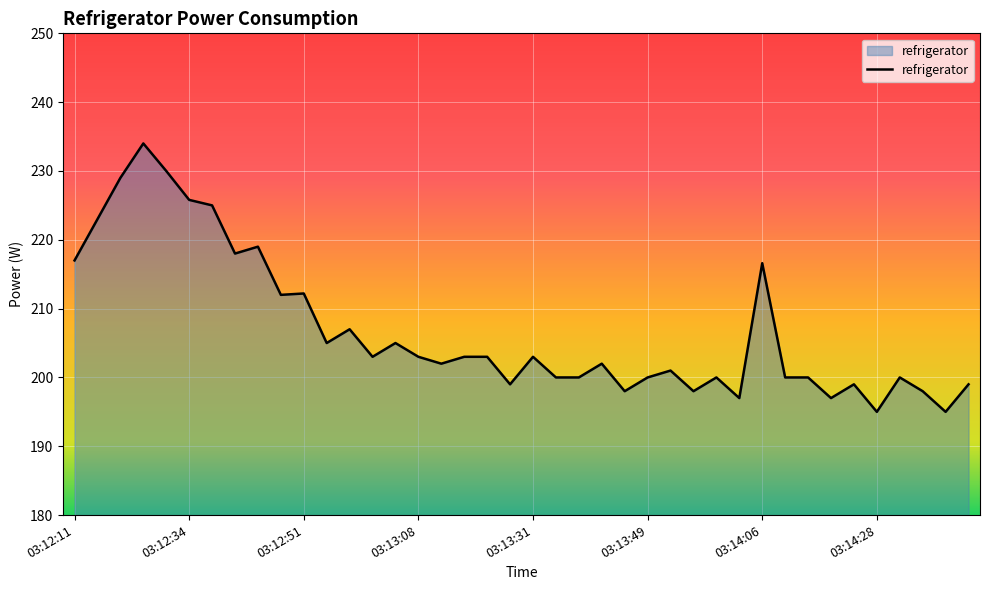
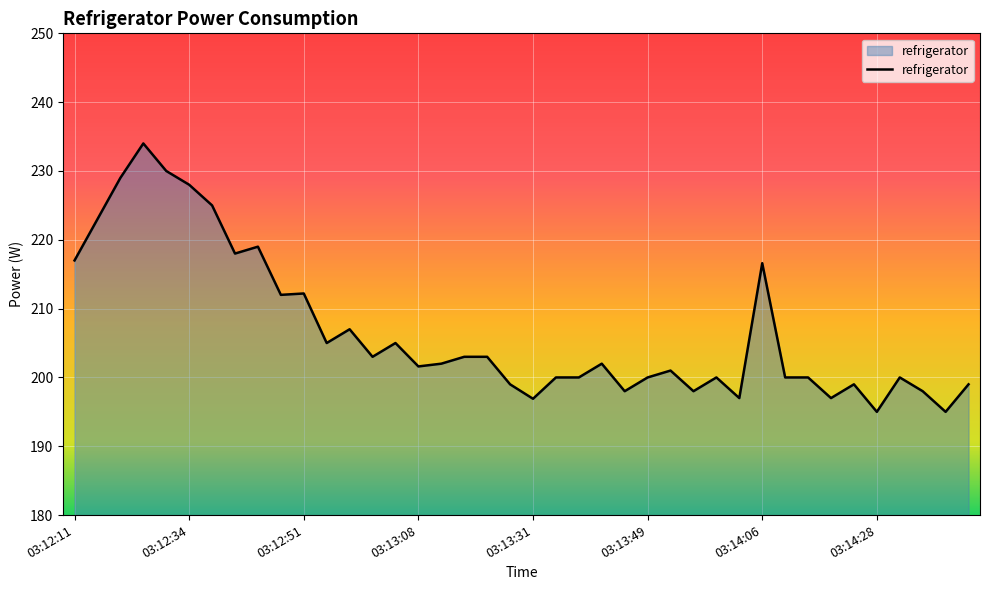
03:12:34: 226 -> 228
03:13:08: 203 -> 202
03:13:31: 203 -> 197
